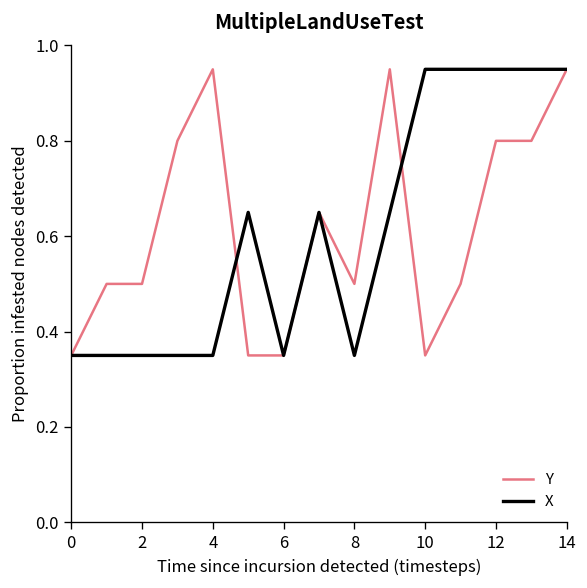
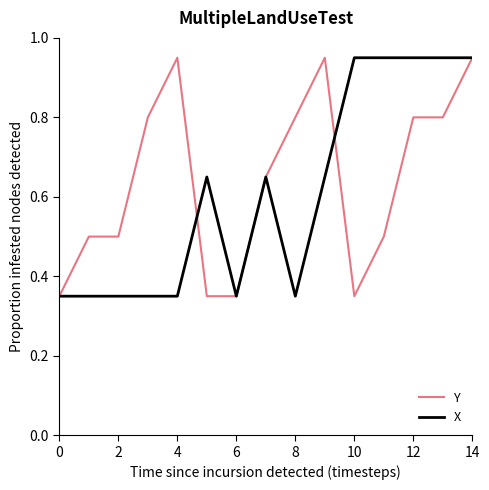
Y, 8: 0.50 -> 0.80
